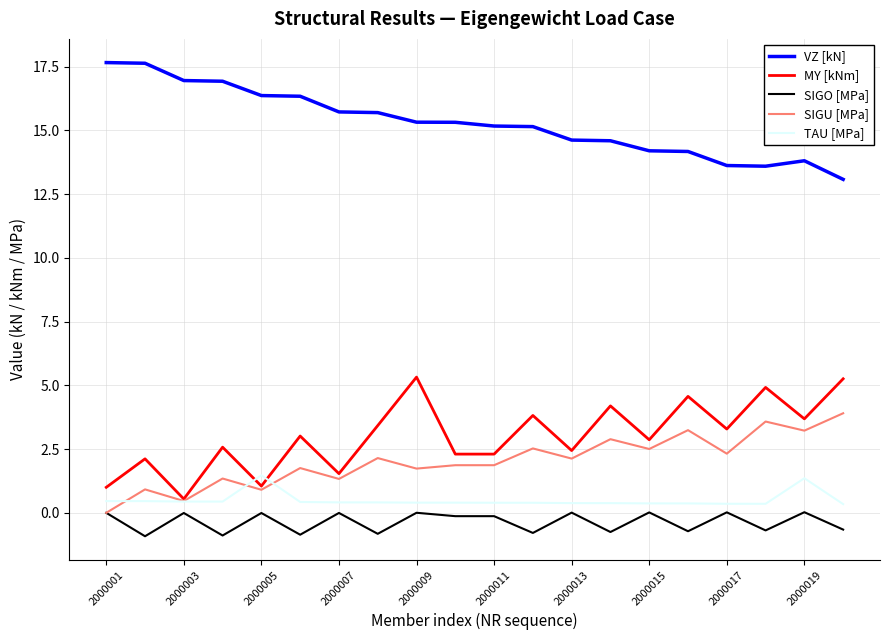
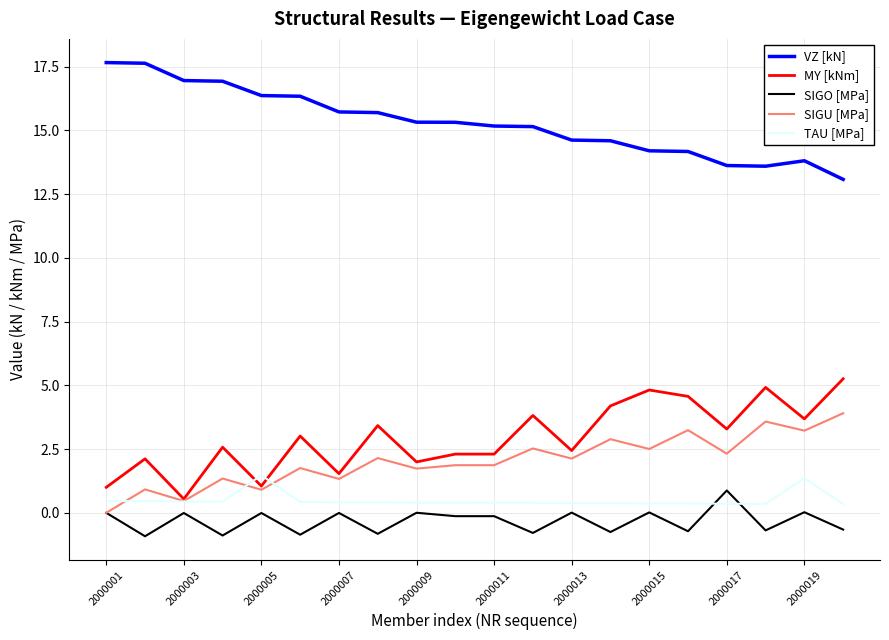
MY [kNm], 2000009: 5.3 -> 2.0
MY [kNm], 2000015: 2.9 -> 4.8
SIGO [MPa], 2000017: 0.0 -> 0.9
